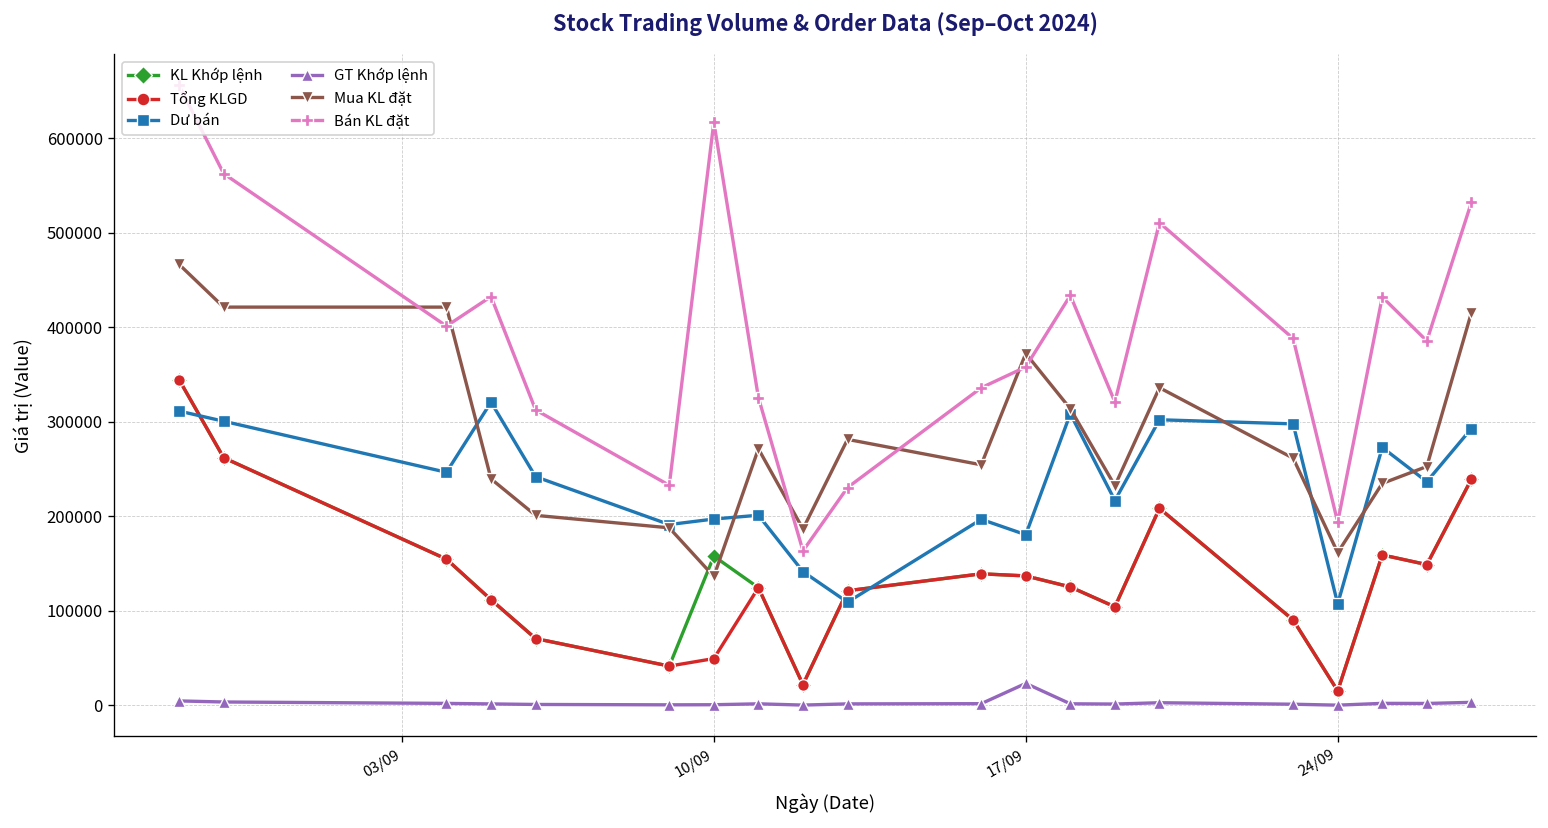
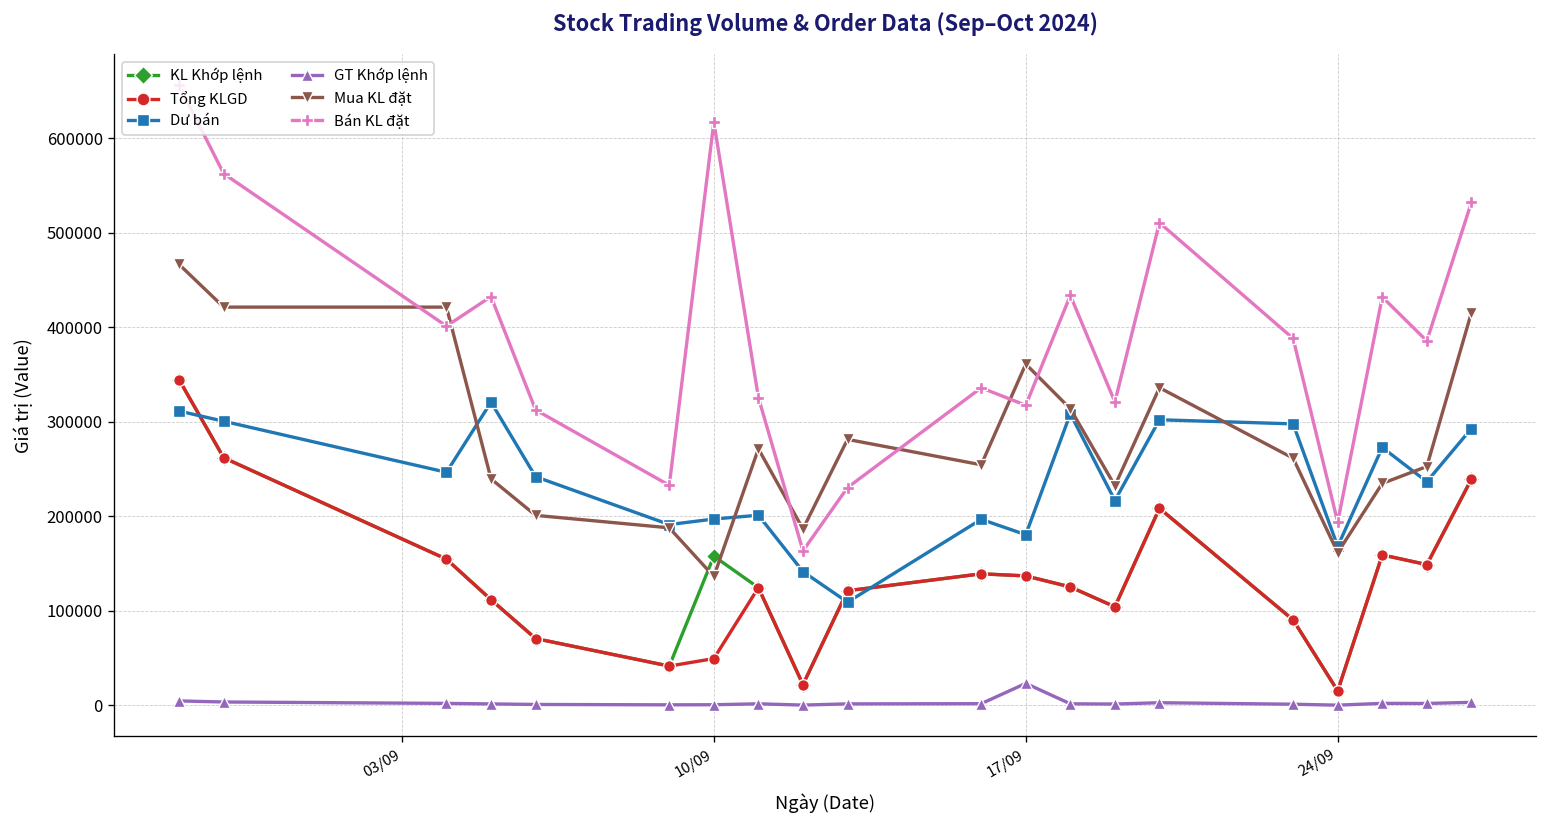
Mua KL đặt, 17/09: 370000 -> 360000
Bán KL đặt, 17/09: 360000 -> 320000
Dư bán, 24/09: 110000 -> 170000
